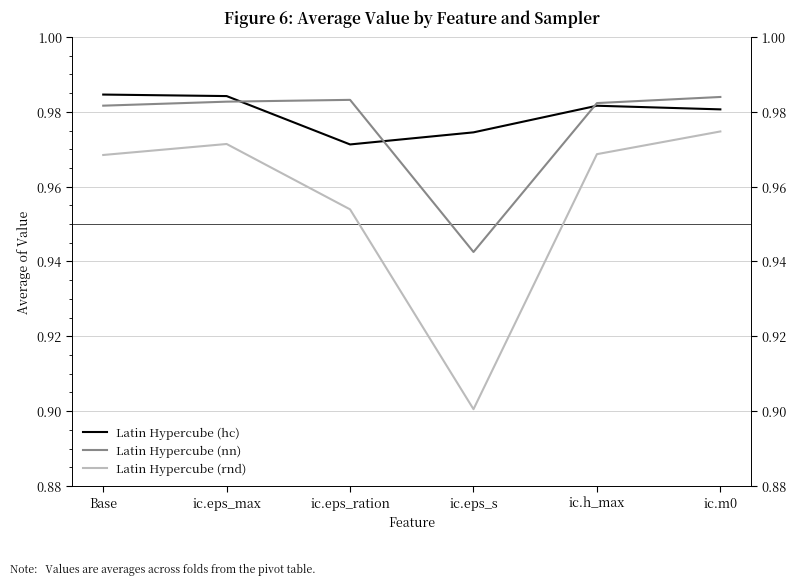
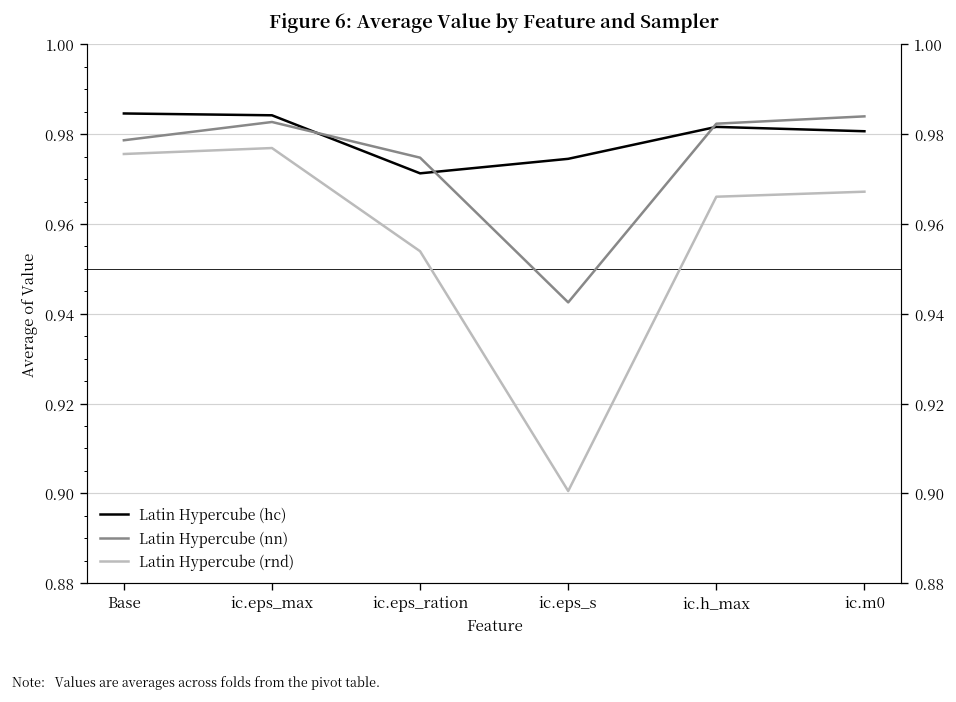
Latin Hypercube (nn), Base: 0.982 -> 0.979
Latin Hypercube (rnd), Base: 0.968 -> 0.976
Latin Hypercube (rnd), ic.eps_max: 0.971 -> 0.977
Latin Hypercube (nn), ic.eps_ration: 0.983 -> 0.975
Latin Hypercube (rnd), ic.h_max: 0.969 -> 0.966
Latin Hypercube (rnd), ic.m0: 0.975 -> 0.967
